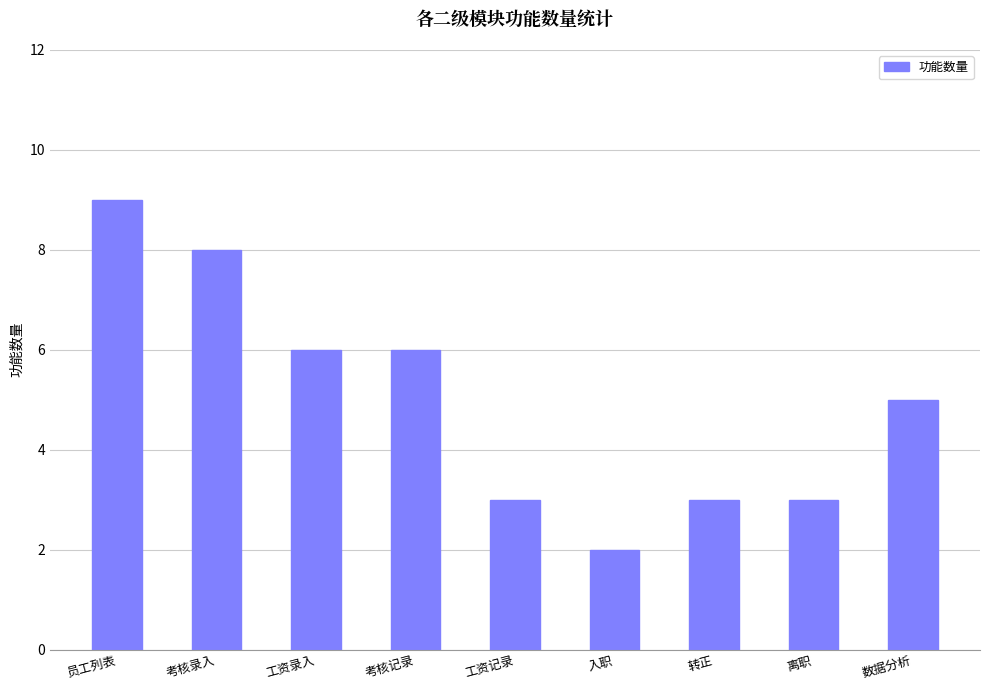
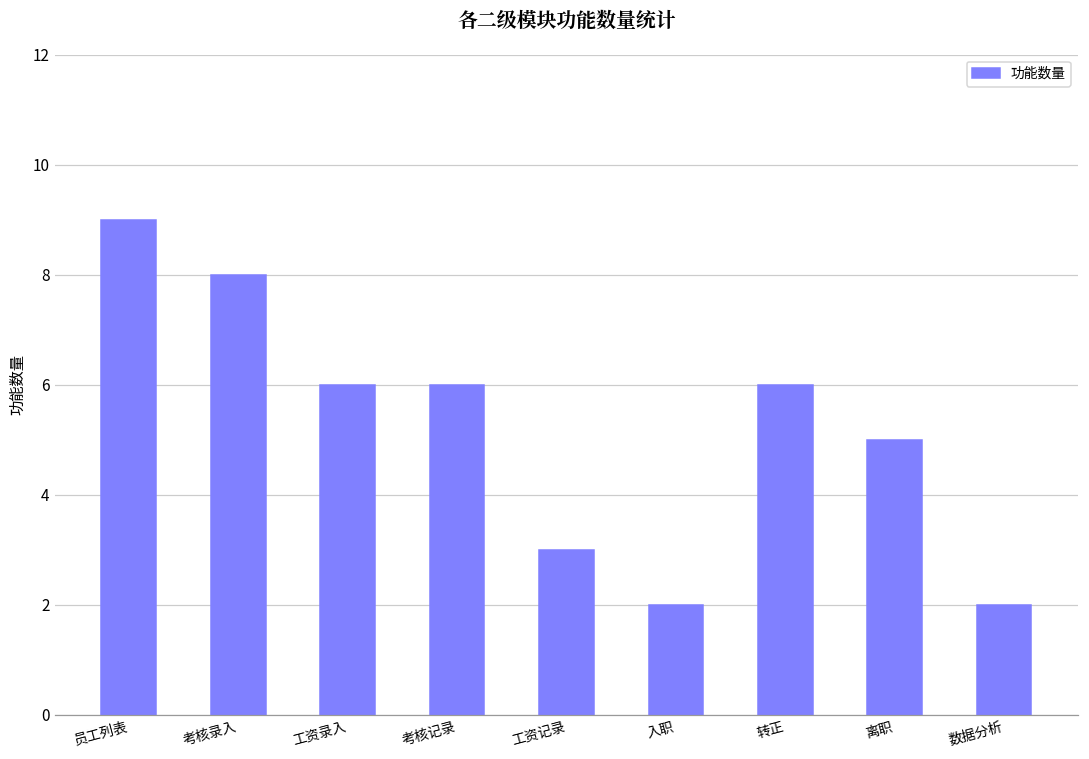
转正: 3 -> 6
离职: 3 -> 5
数据分析: 5 -> 2
